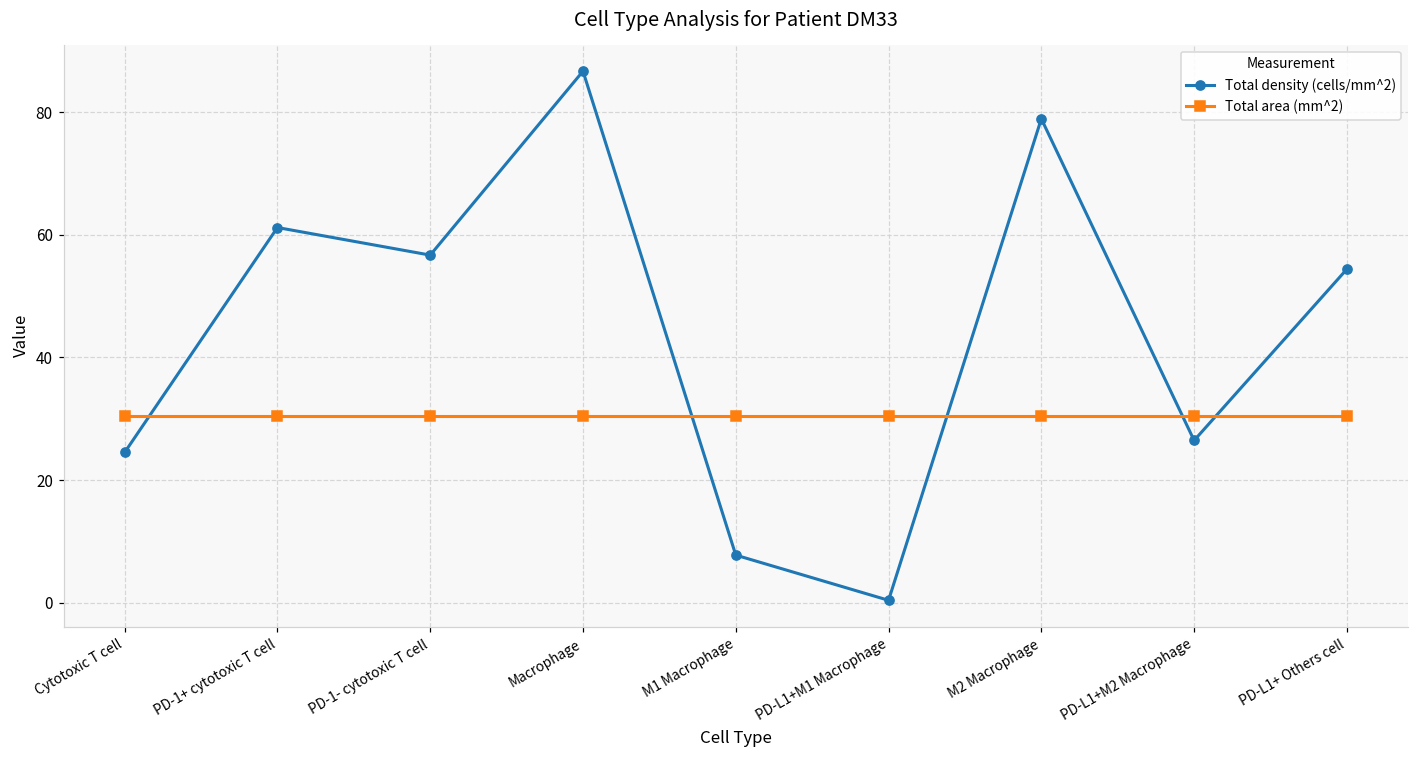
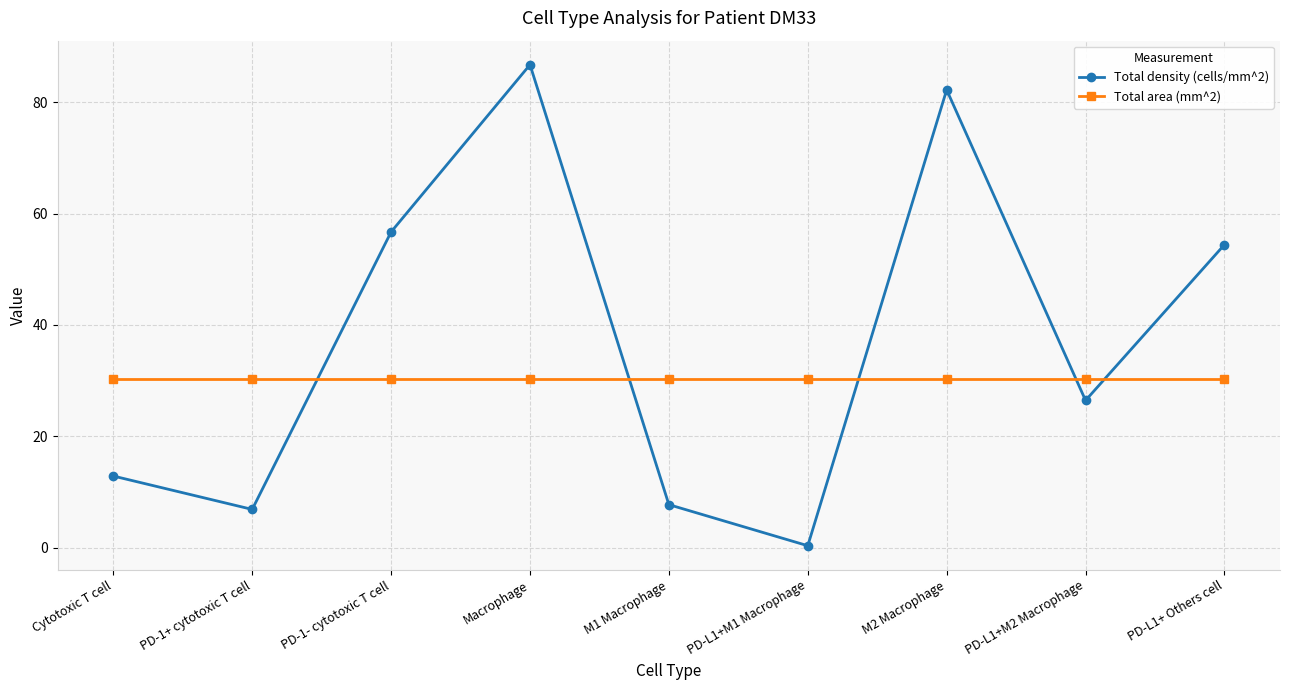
Total density (cells/mm^2), Cytotoxic T cell: 25 -> 13
Total density (cells/mm^2), PD-1+ cytotoxic T cell: 61 -> 7
Total density (cells/mm^2), M2 Macrophage: 79 -> 82
